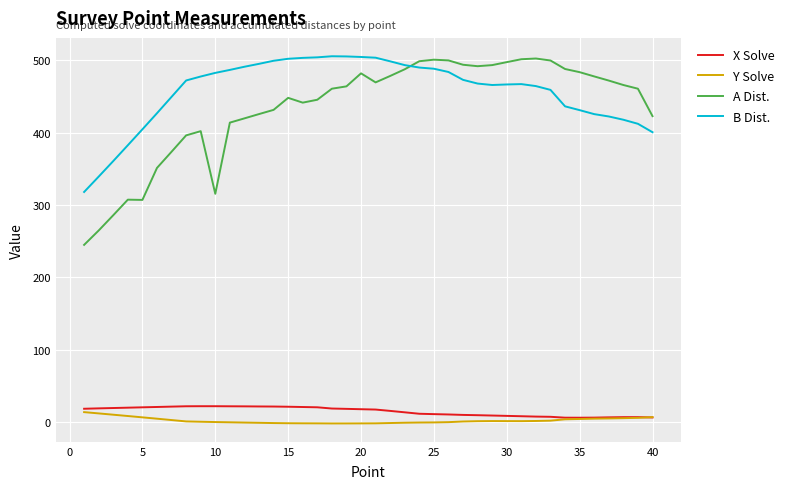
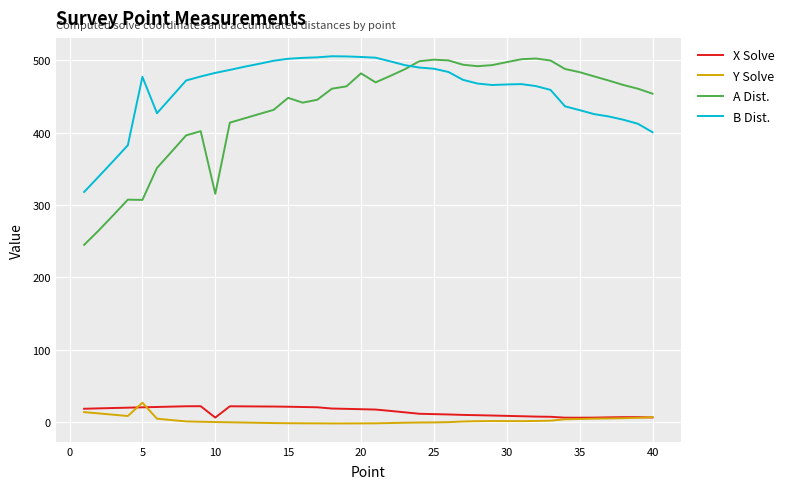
Y Solve, 5: 10 -> 30
B Dist., 5: 400 -> 480
X Solve, 10: 20 -> 10
A Dist., 40: 420 -> 450
